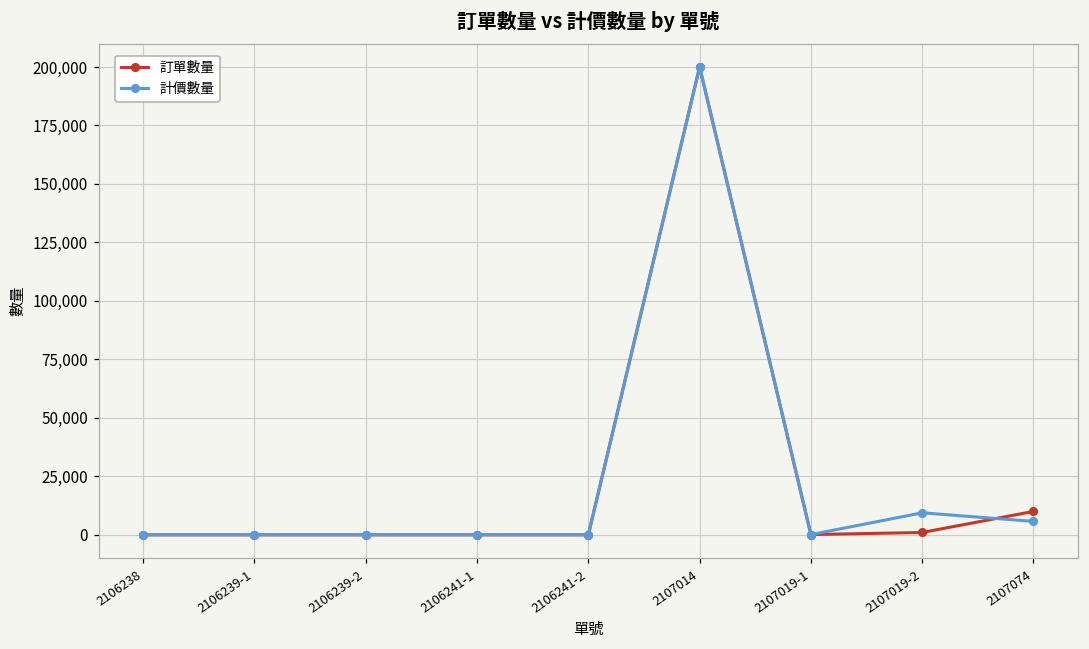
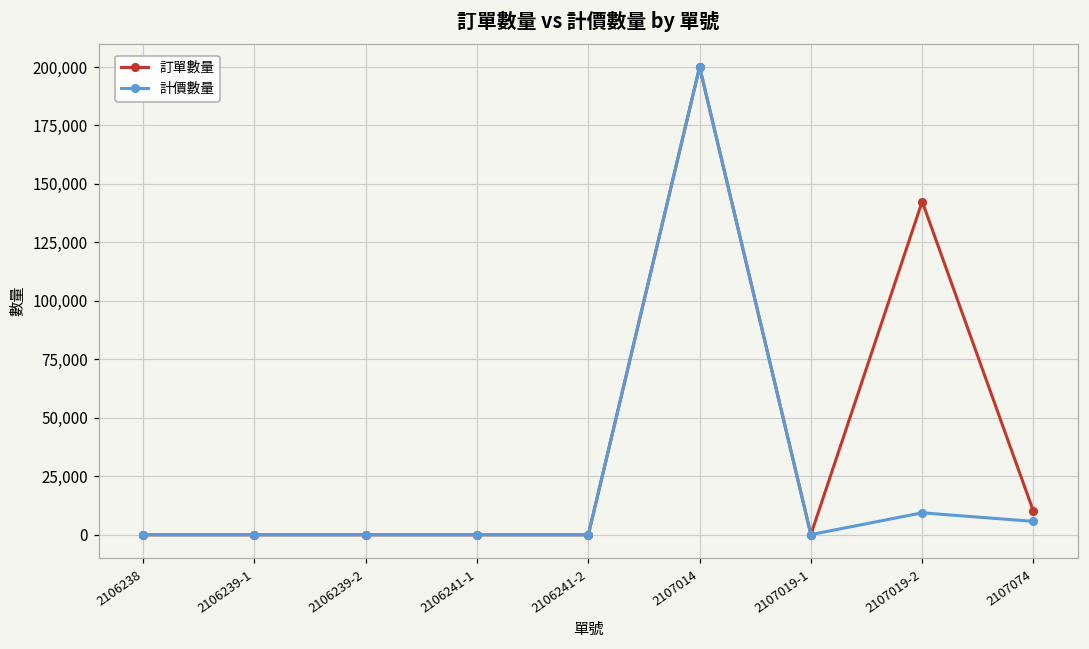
訂單數量, 2107019-2: 1,000 -> 142,000
